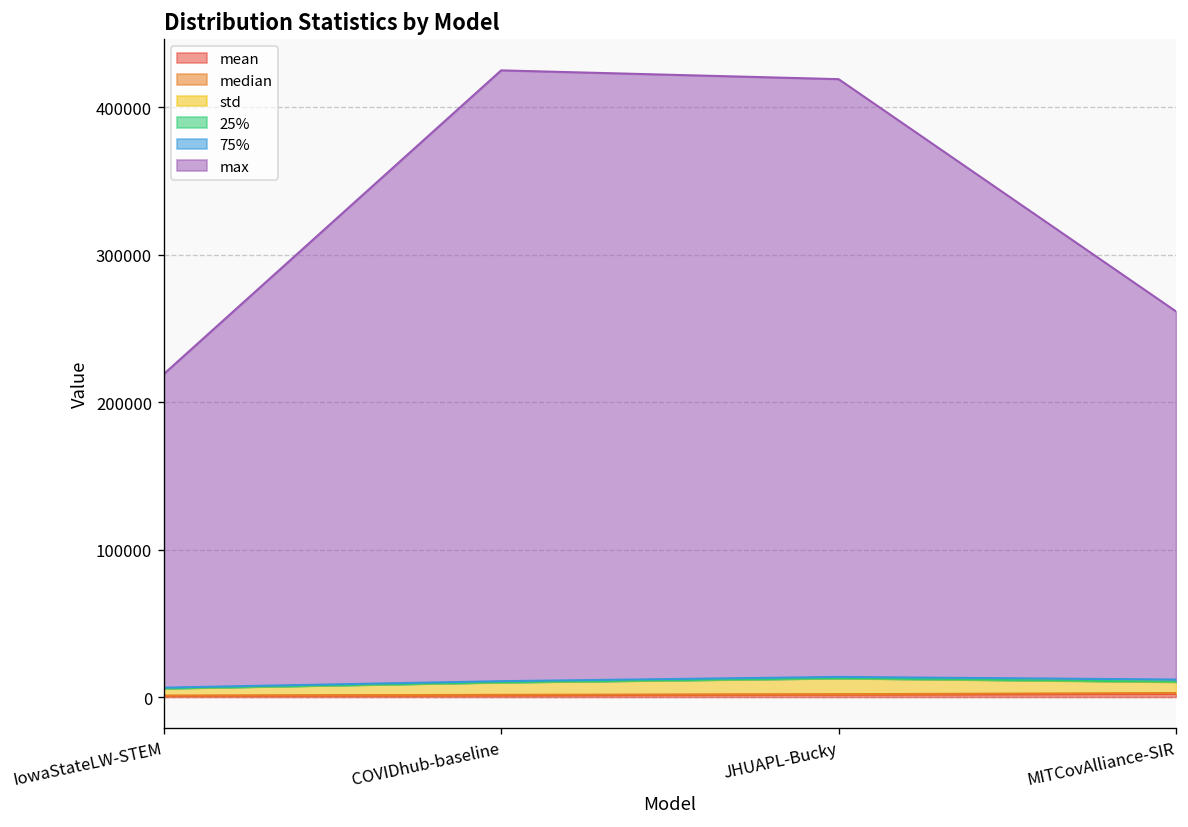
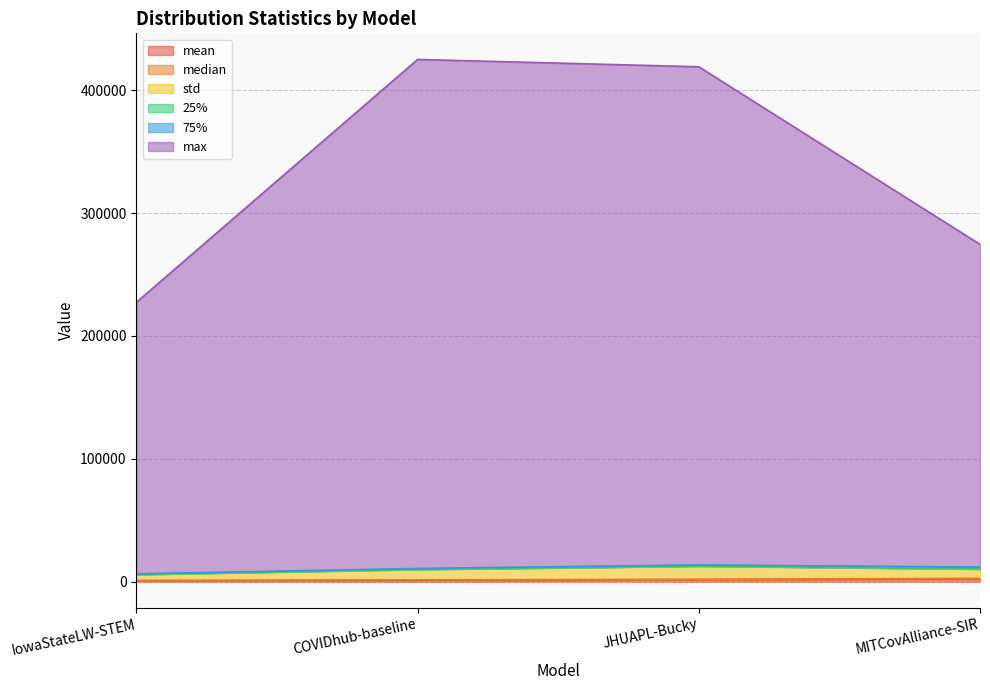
max, IowaStateLW-STEM: 213000 -> 221000
max, MITCovAlliance-SIR: 250000 -> 263000
